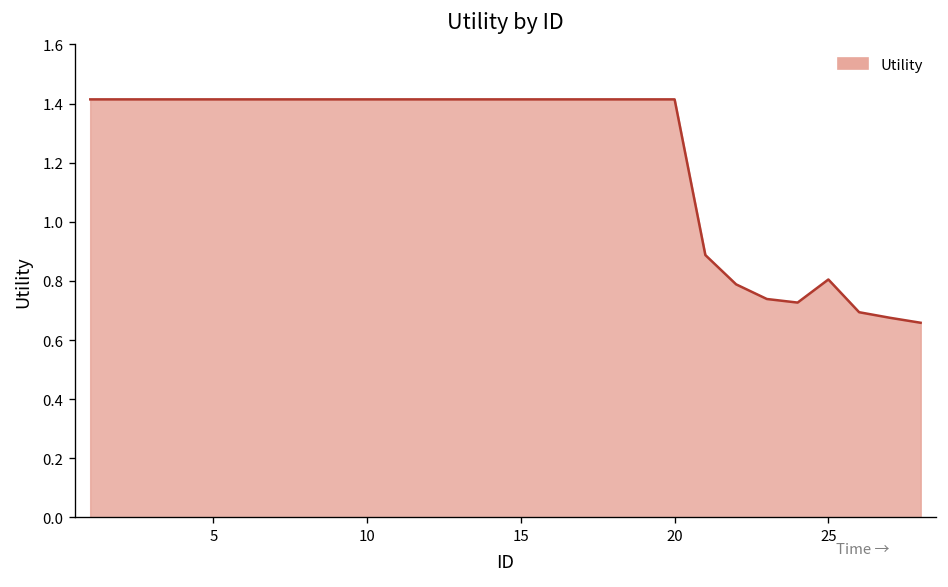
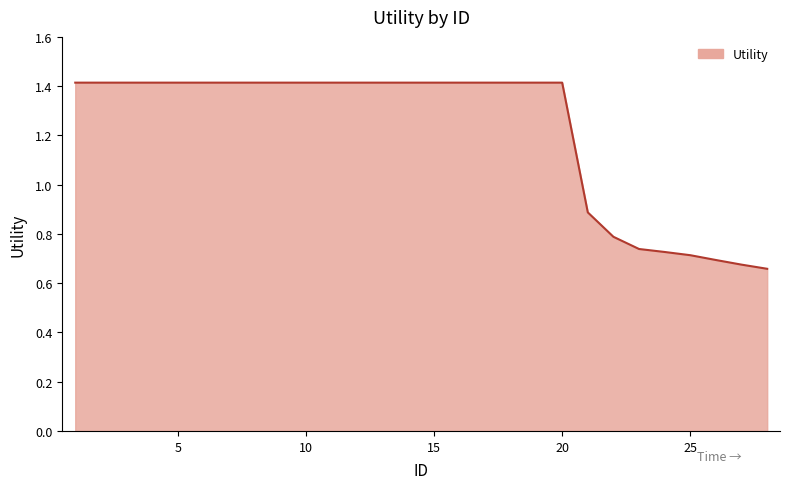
25: 0.80 -> 0.71
